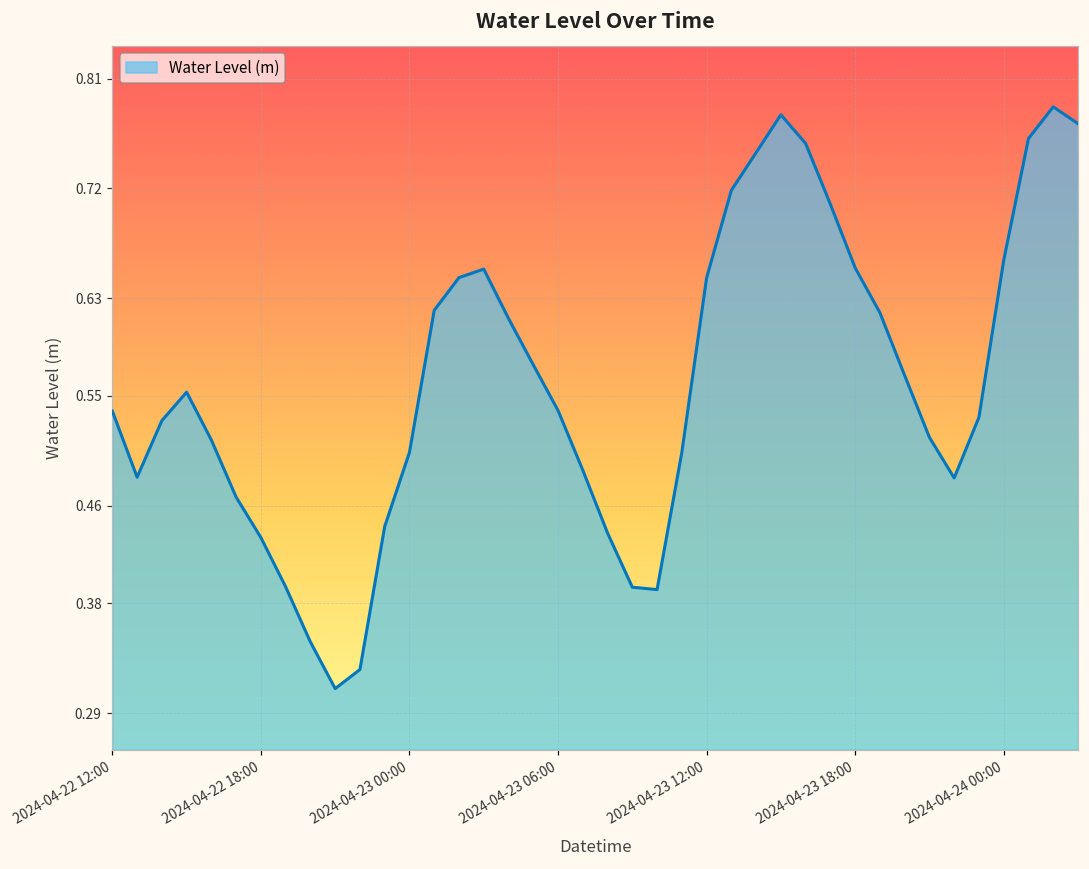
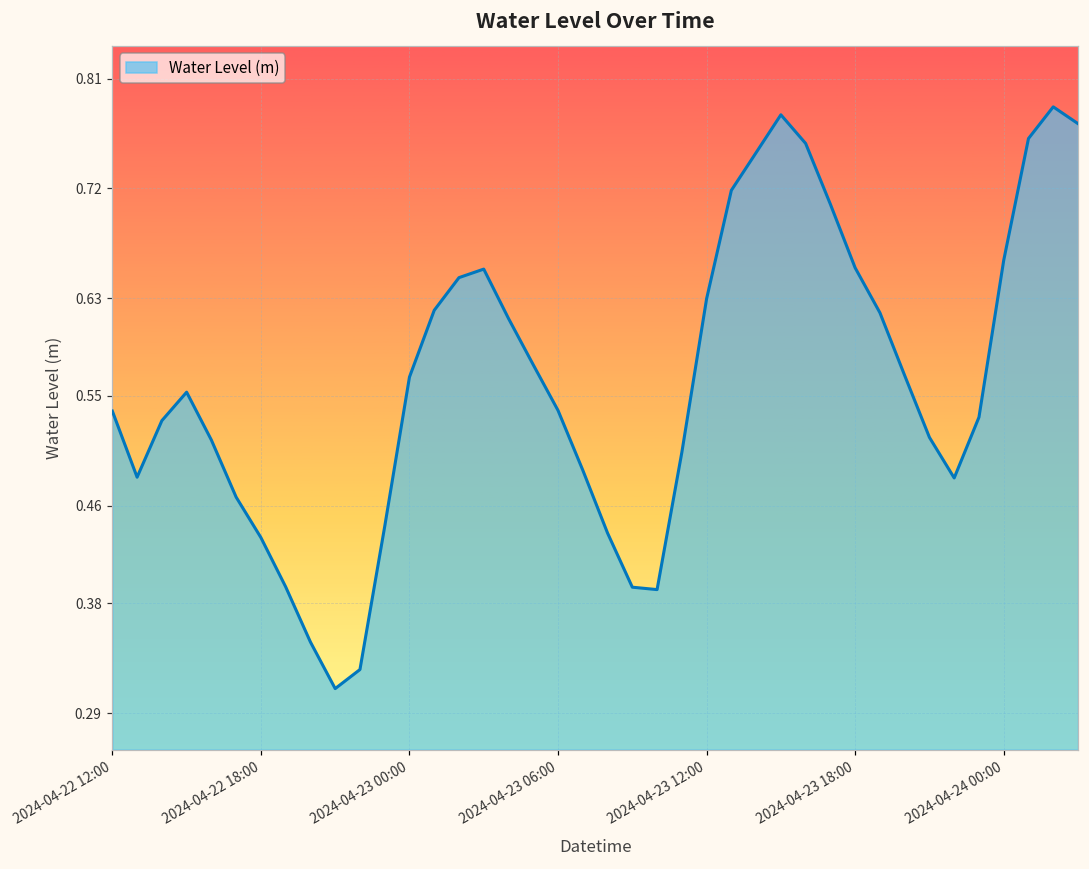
2024-04-23 00:00: 0.504 -> 0.565
2024-04-23 12:00: 0.647 -> 0.630
